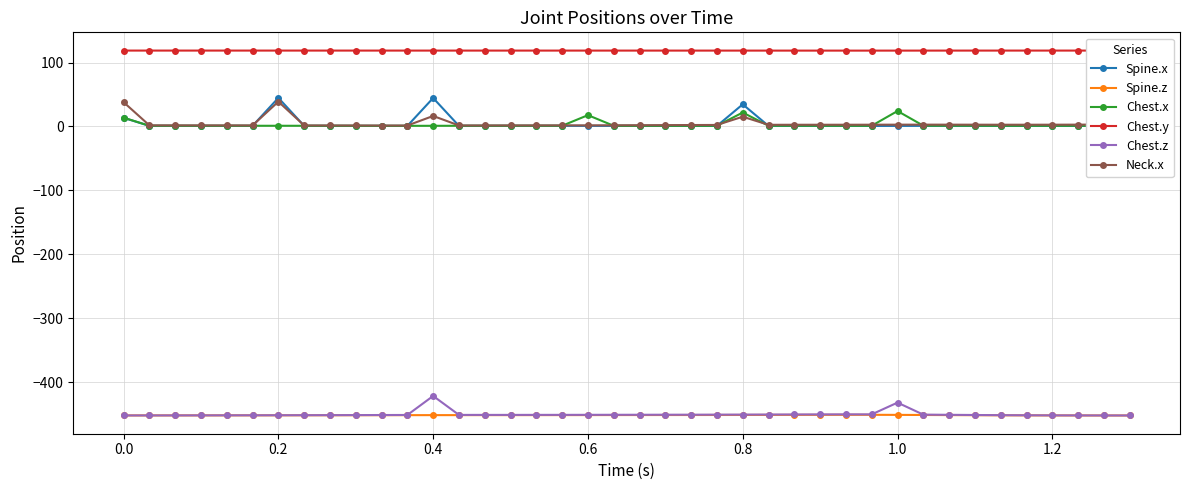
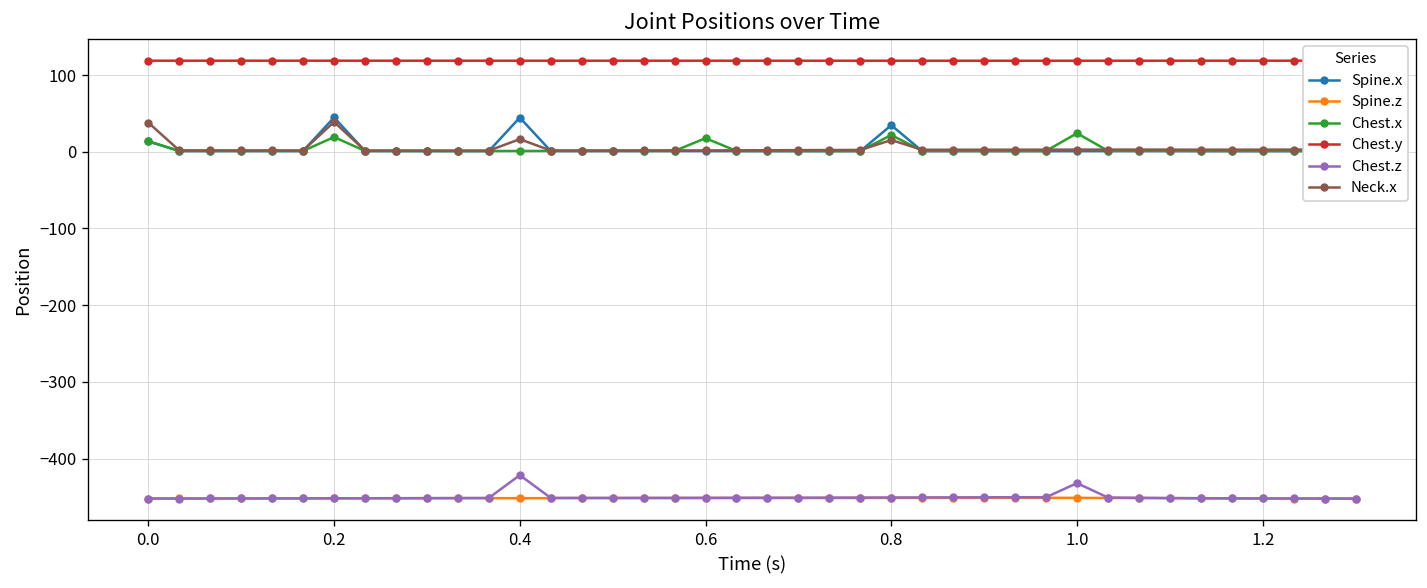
Chest.x, 0.2: 0 -> 20
